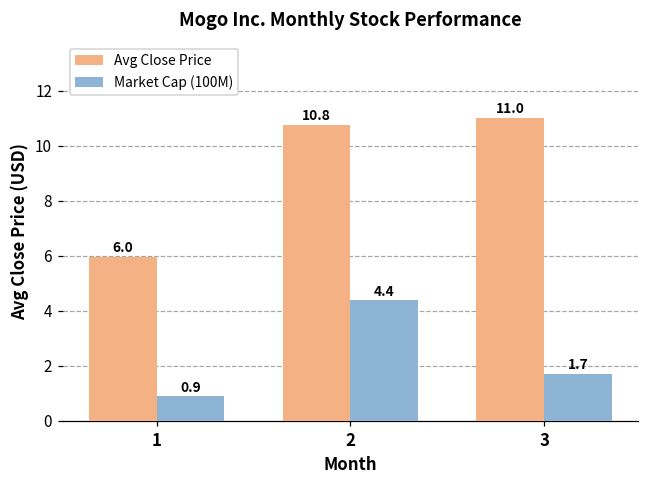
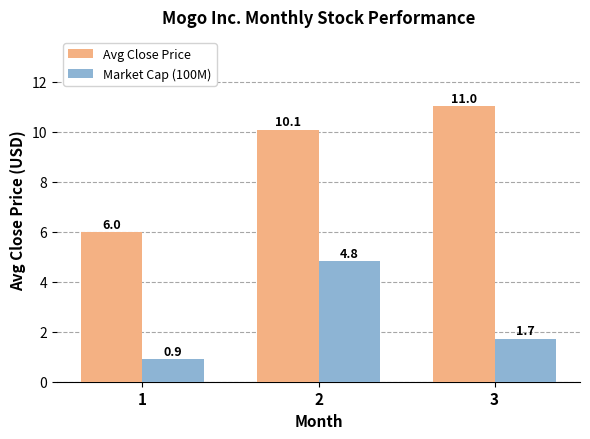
Avg Close Price, 2: 10.8 -> 10.1
Market Cap (100M), 2: 4.4 -> 4.8
